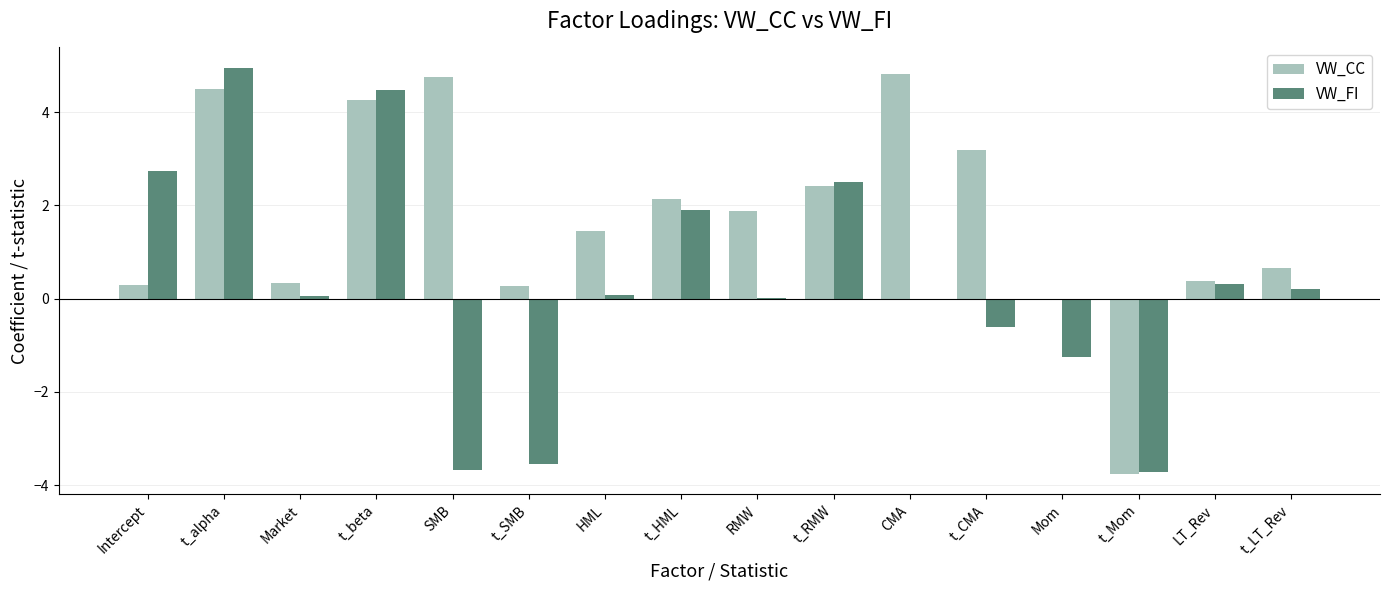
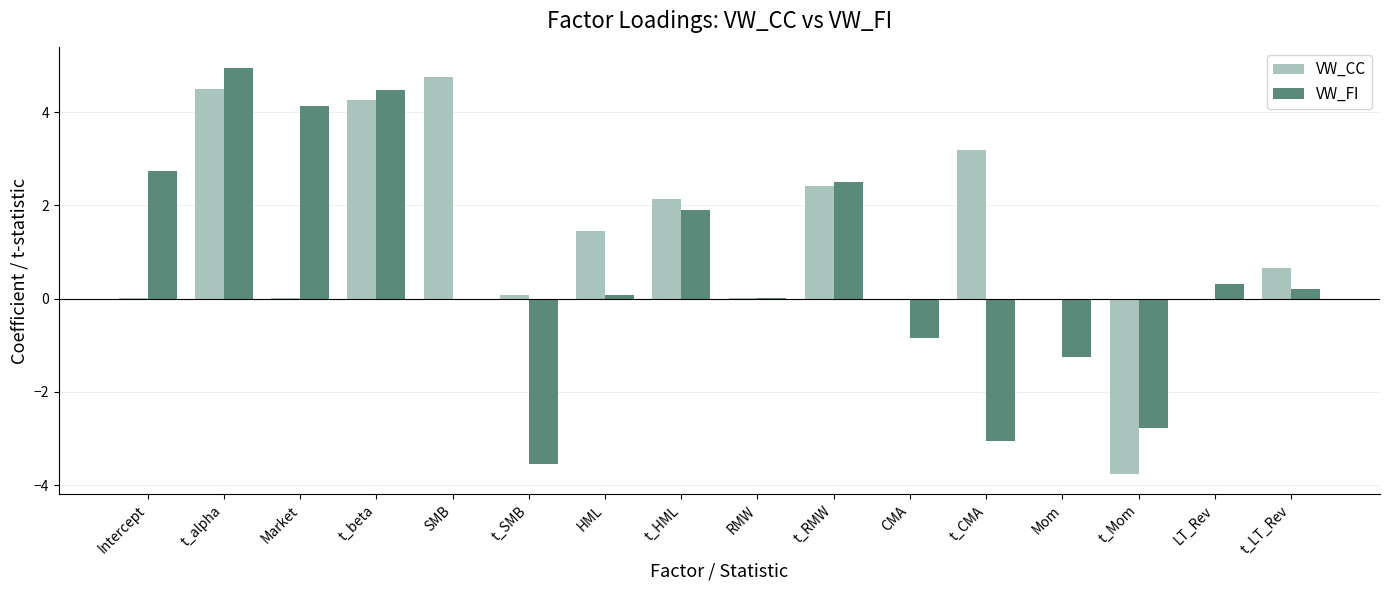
VW_CC, Intercept: 0.3 -> 0.0
VW_CC, Market: 0.3 -> 0.0
VW_FI, Market: 0.1 -> 4.1
VW_FI, SMB: -3.7 -> 0.0
VW_CC, t_SMB: 0.3 -> 0.1
VW_CC, RMW: 1.9 -> 0.0
VW_CC, CMA: 4.8 -> 0.0
VW_FI, CMA: 0.0 -> -0.8
VW_FI, t_CMA: -0.6 -> -3.0
VW_FI, t_Mom: -3.7 -> -2.8
VW_CC, LT_Rev: 0.4 -> 0.0
